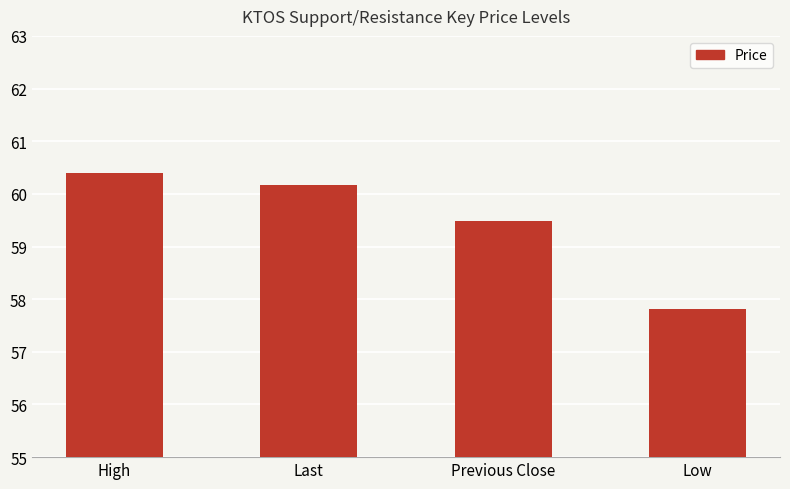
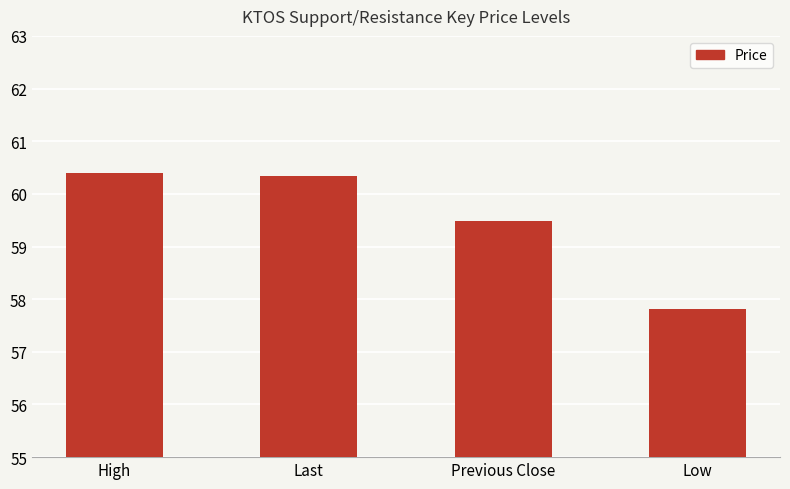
Last: 60.2 -> 60.3
